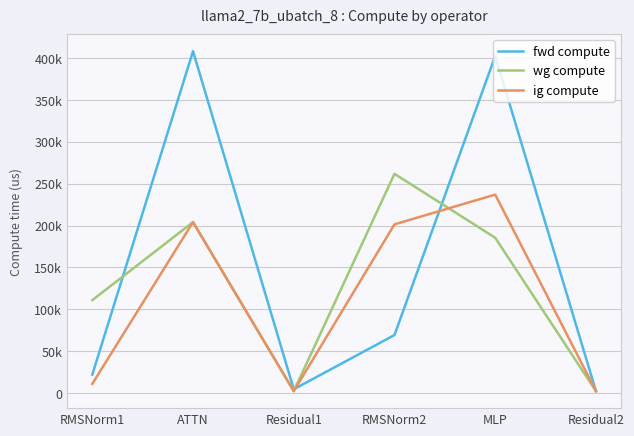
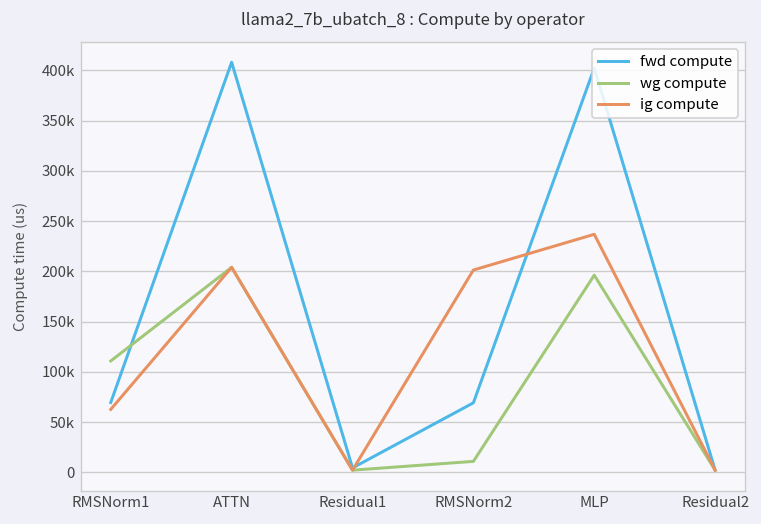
fwd compute, RMSNorm1: 20000 -> 70000
ig compute, RMSNorm1: 10000 -> 60000
wg compute, RMSNorm2: 260000 -> 10000
wg compute, MLP: 190000 -> 200000
